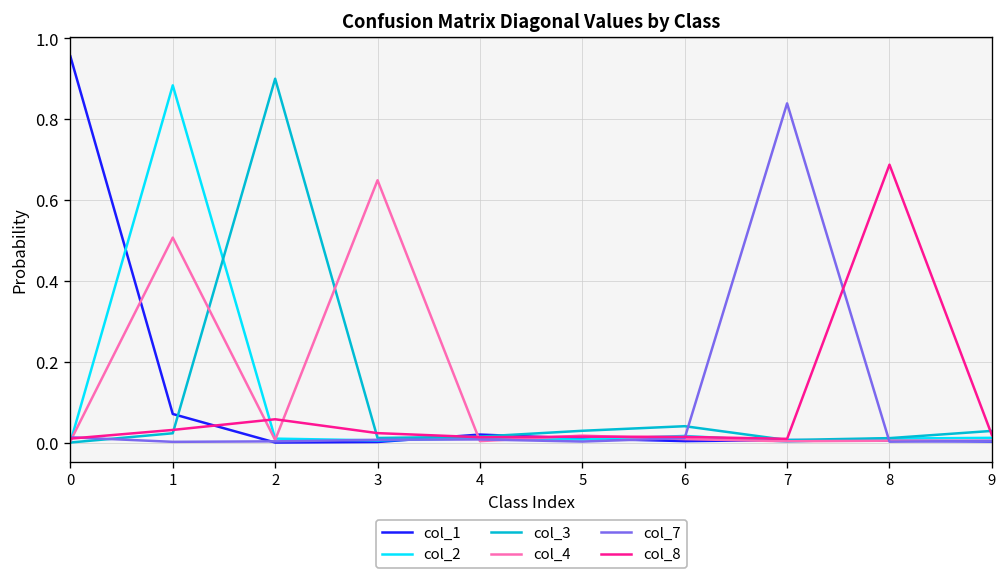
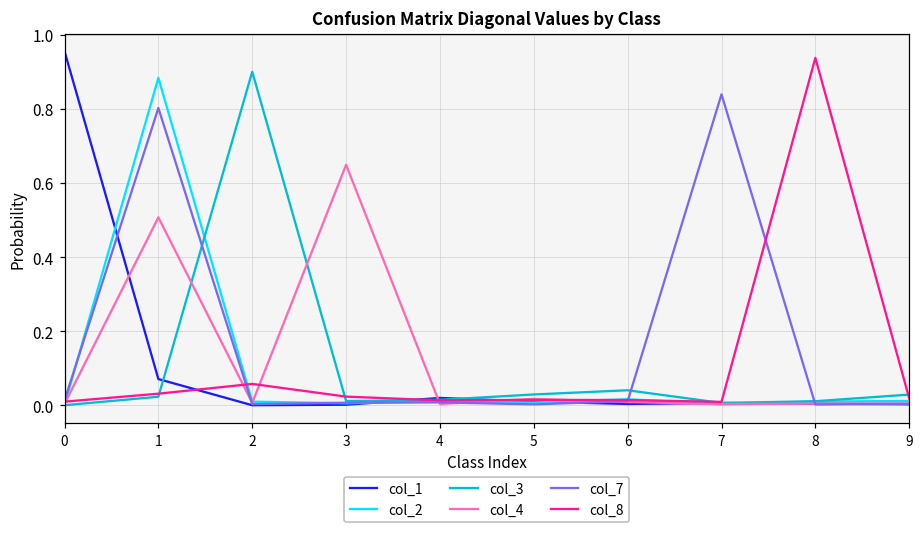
col_7, 1: 0.00 -> 0.80
col_8, 8: 0.69 -> 0.94
